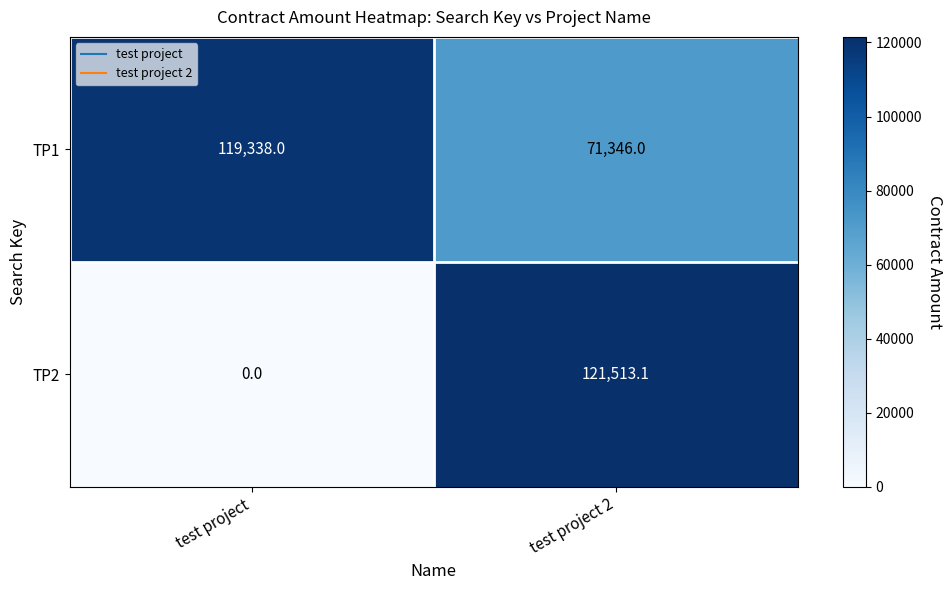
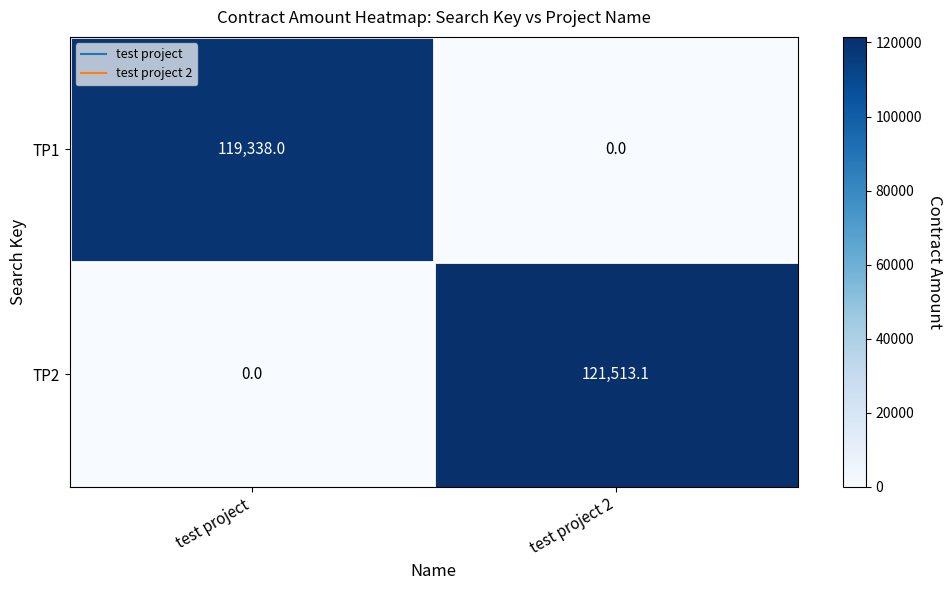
TP1, test project 2: 71,346.0 -> 0.0
